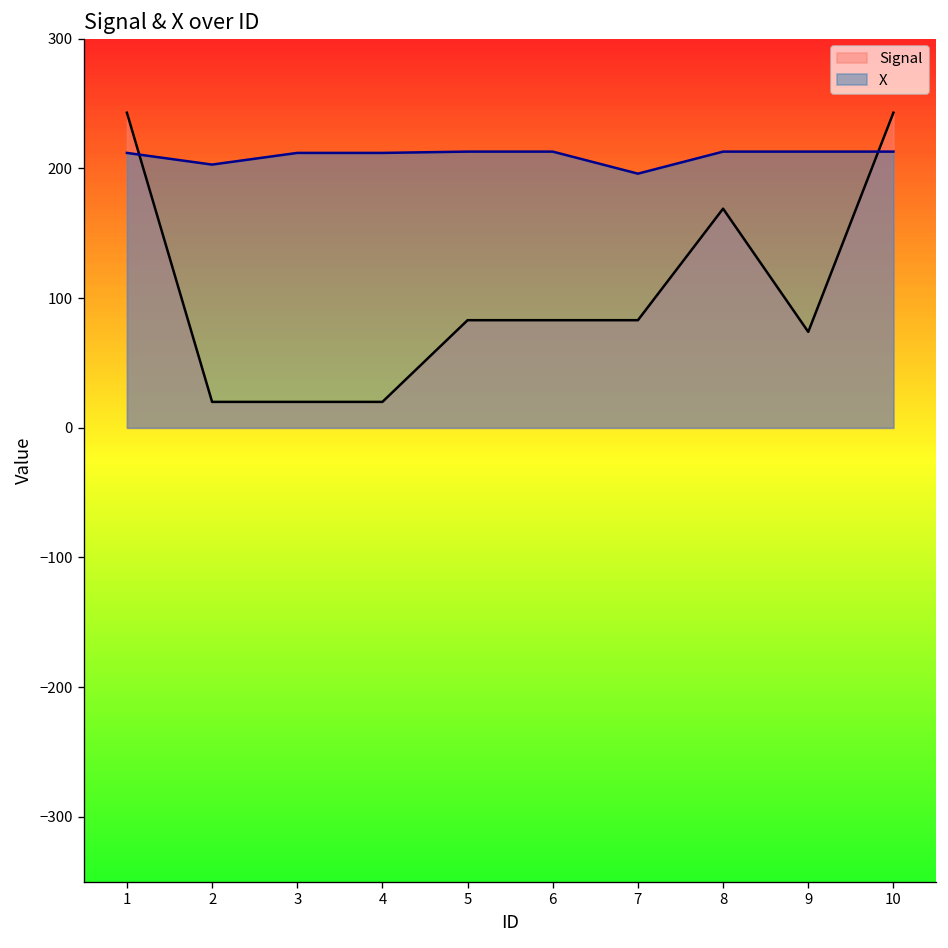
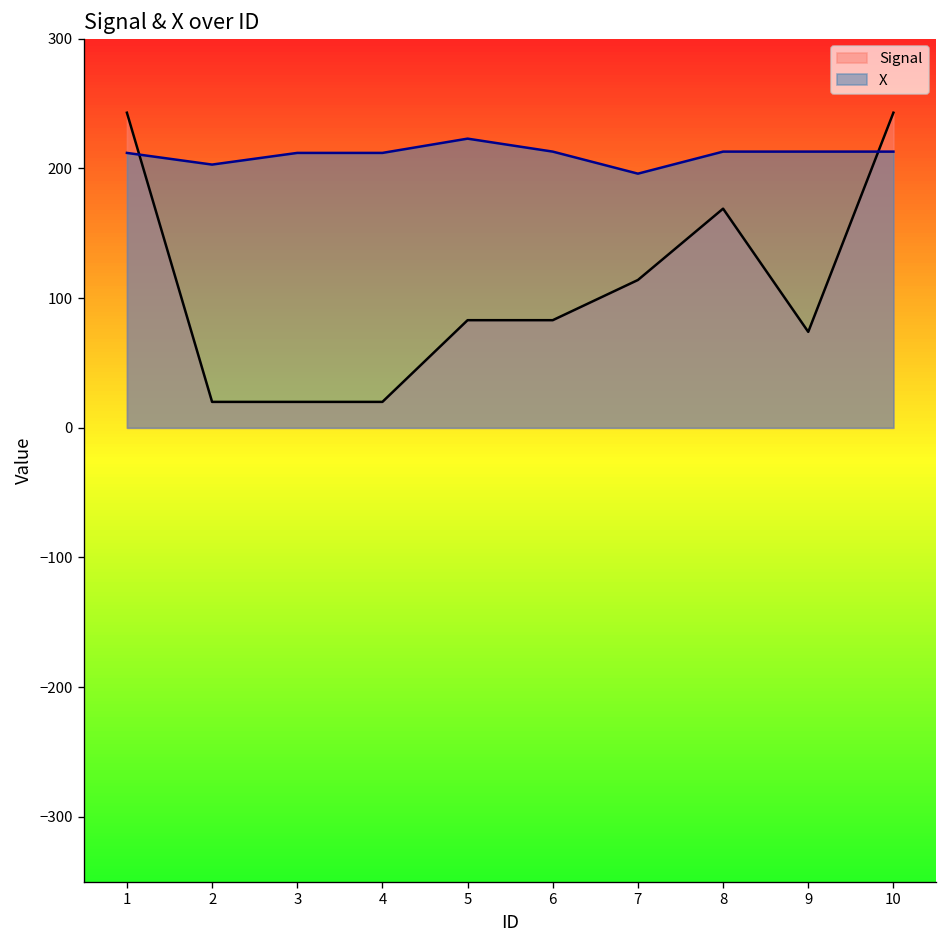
X, 5: 213 -> 223
Signal, 7: 83 -> 114
